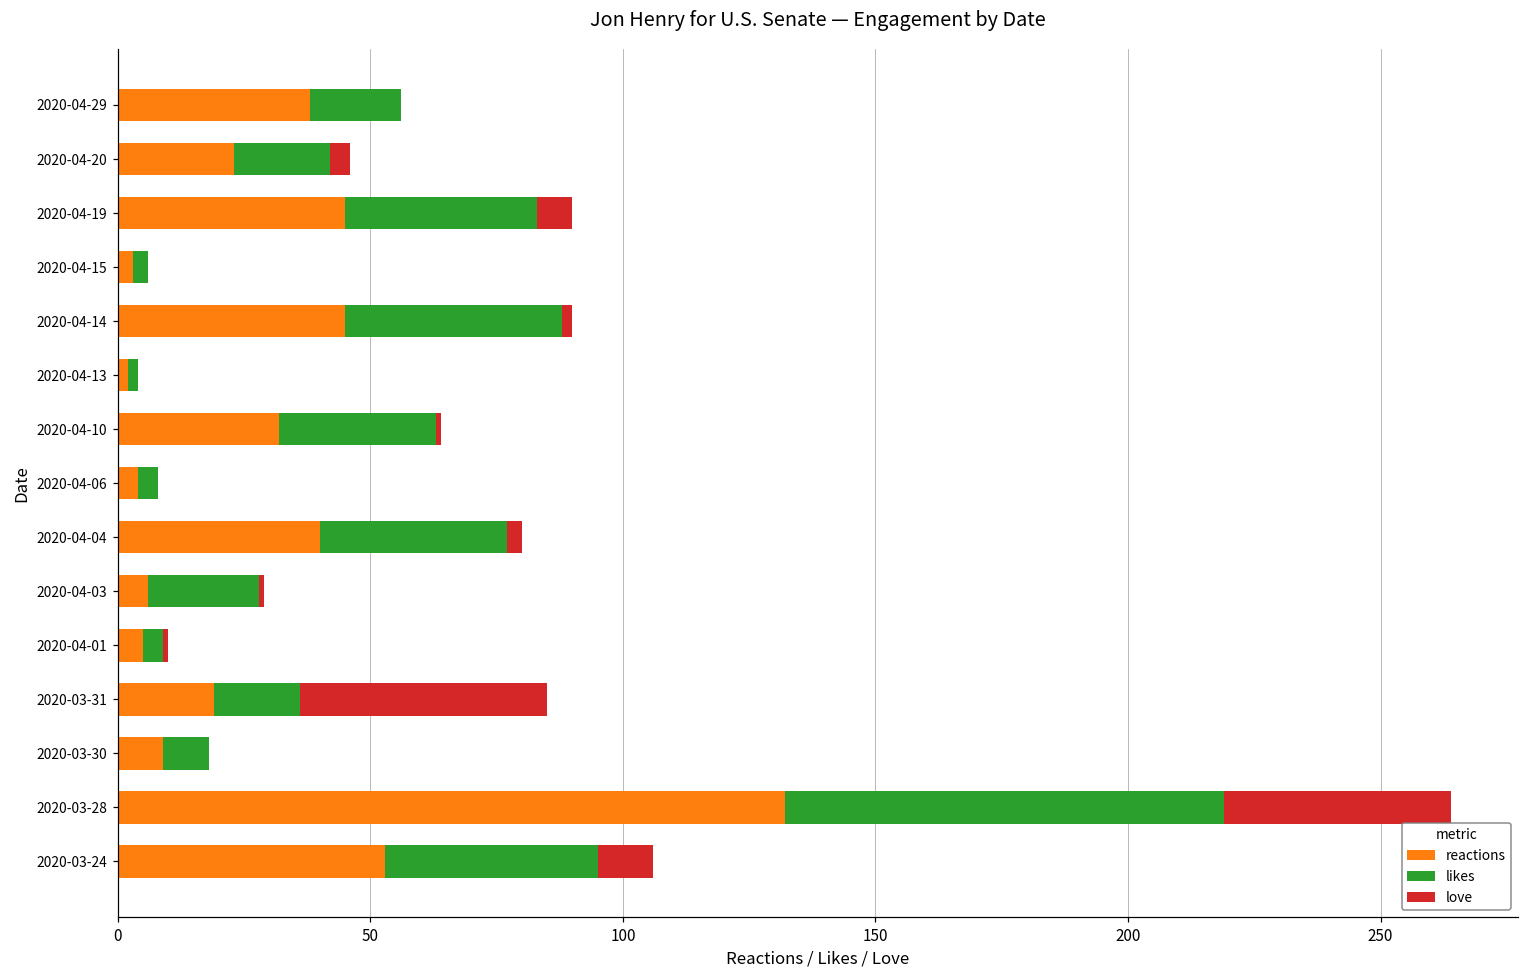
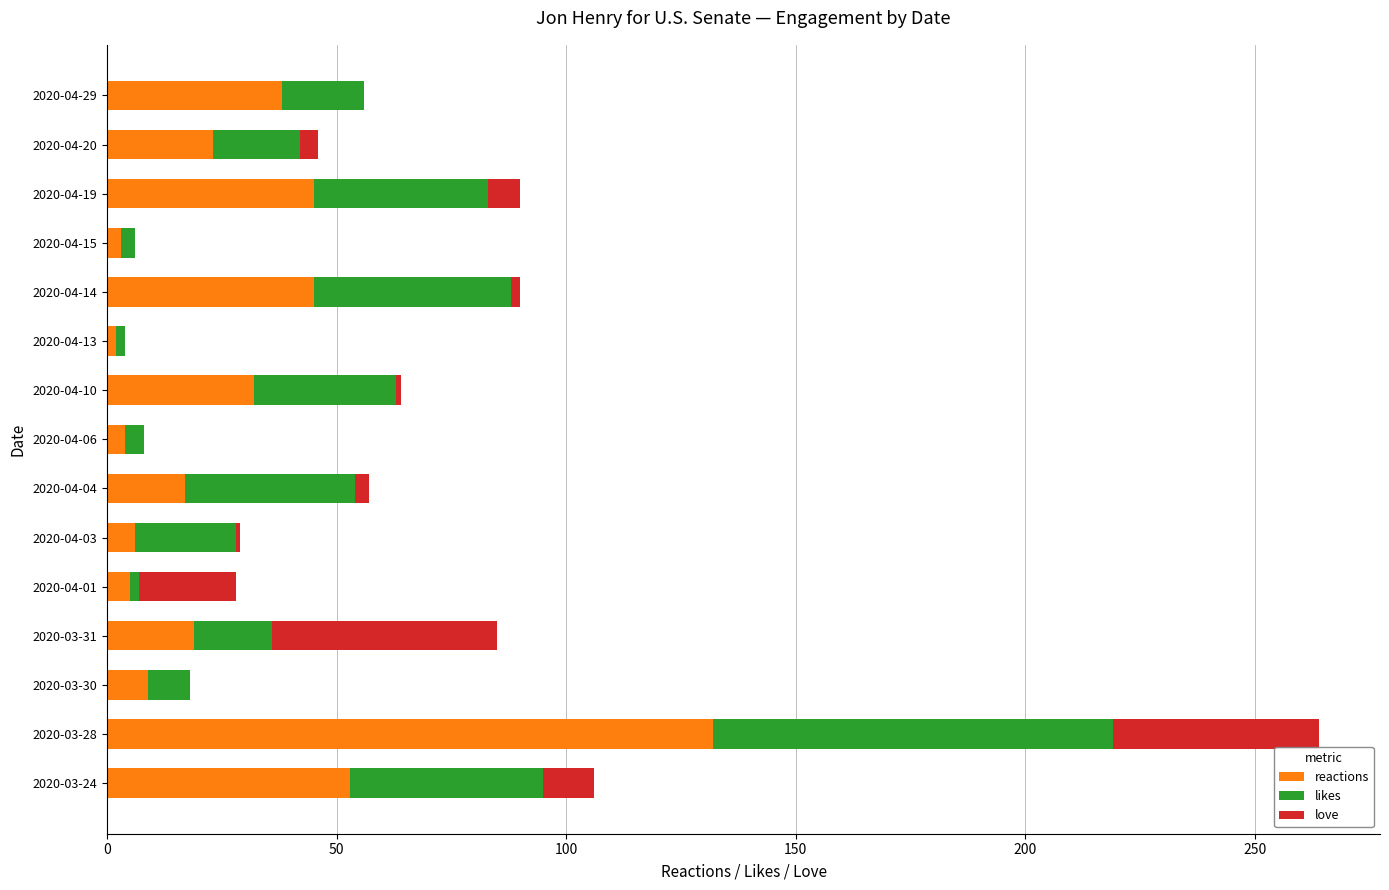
reactions, 2020-04-04: 40 -> 17
likes, 2020-04-01: 4 -> 2
love, 2020-04-01: 1 -> 21
